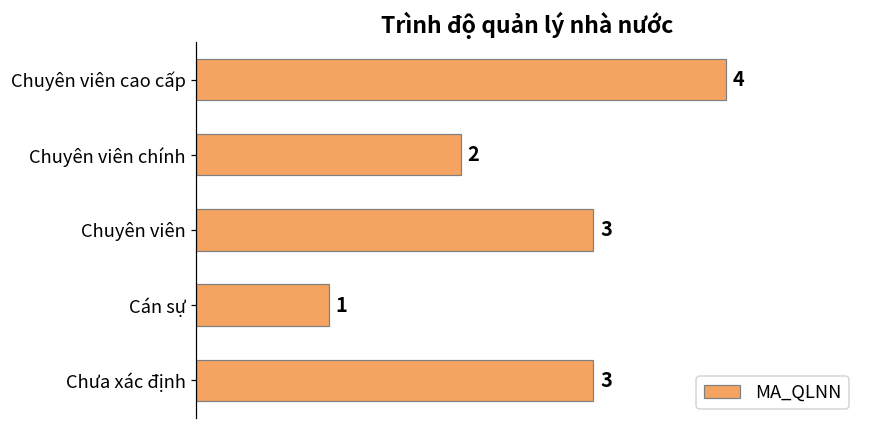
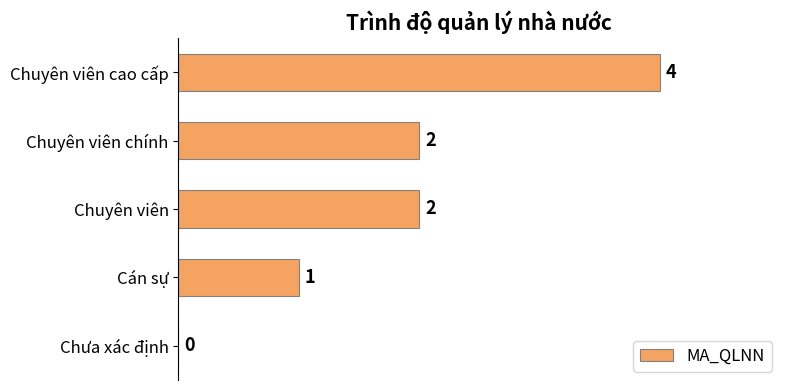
Chuyên viên: 3 -> 2
Chưa xác định: 3 -> 0
